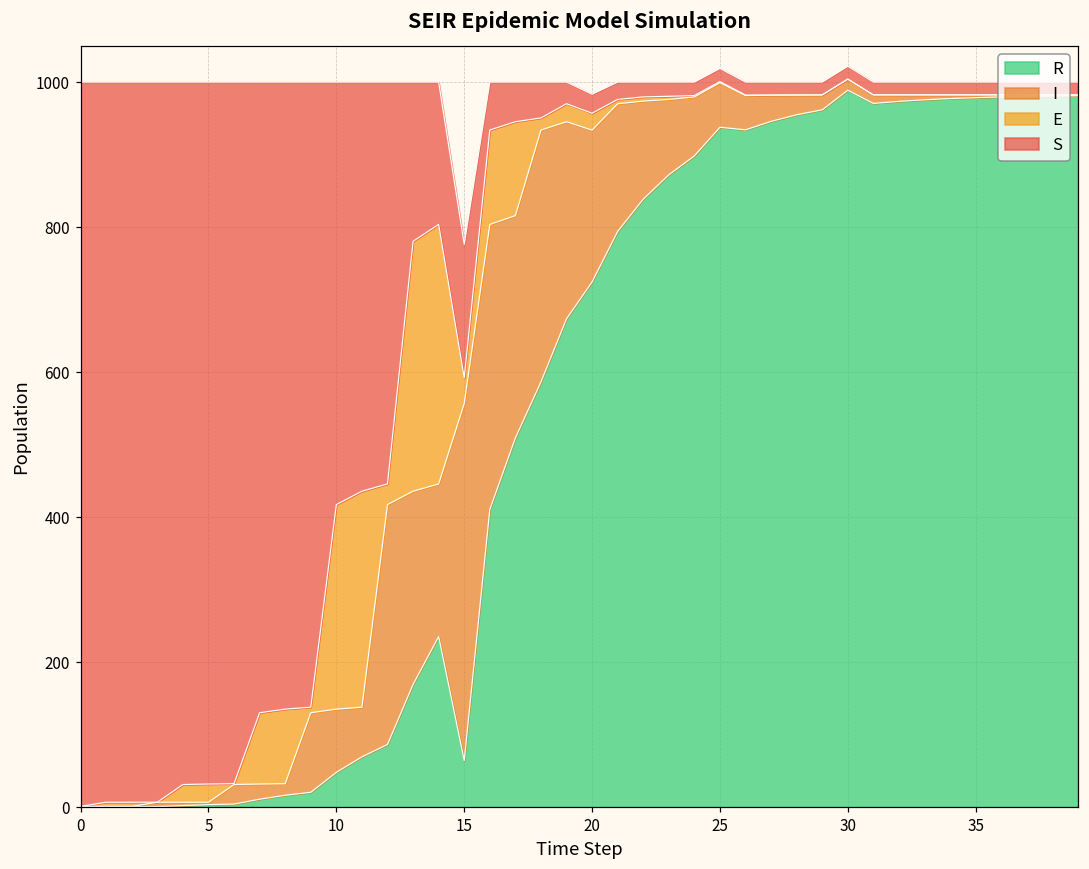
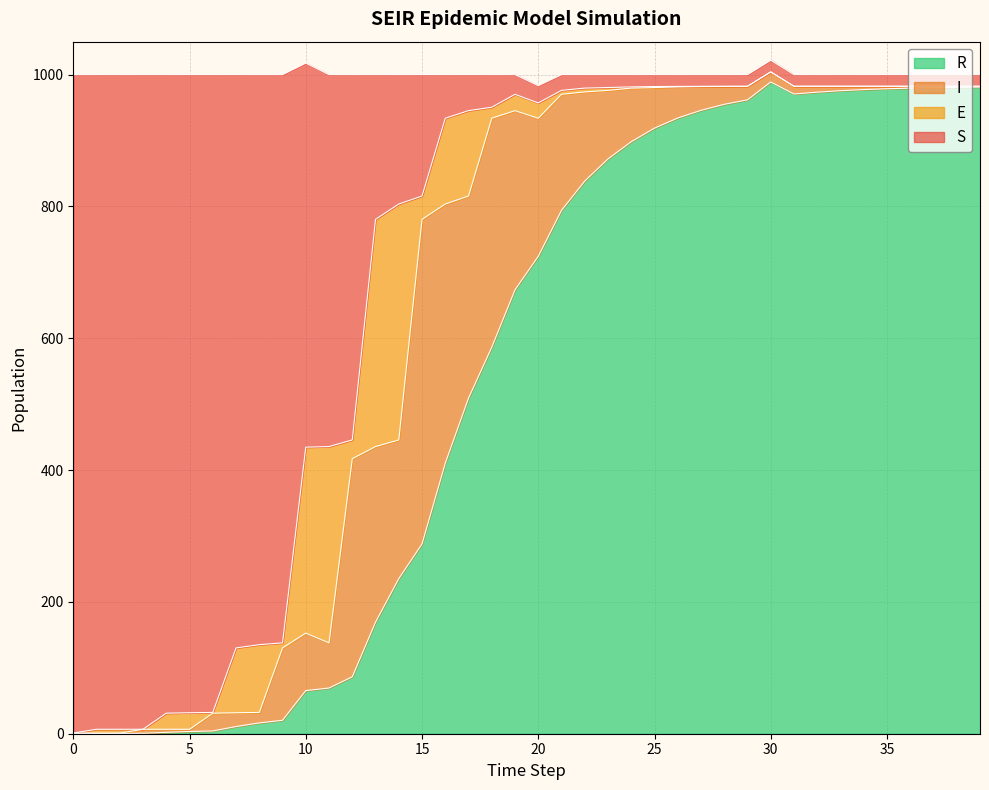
R, 10: 50 -> 70
R, 15: 60 -> 290
R, 25: 940 -> 920
